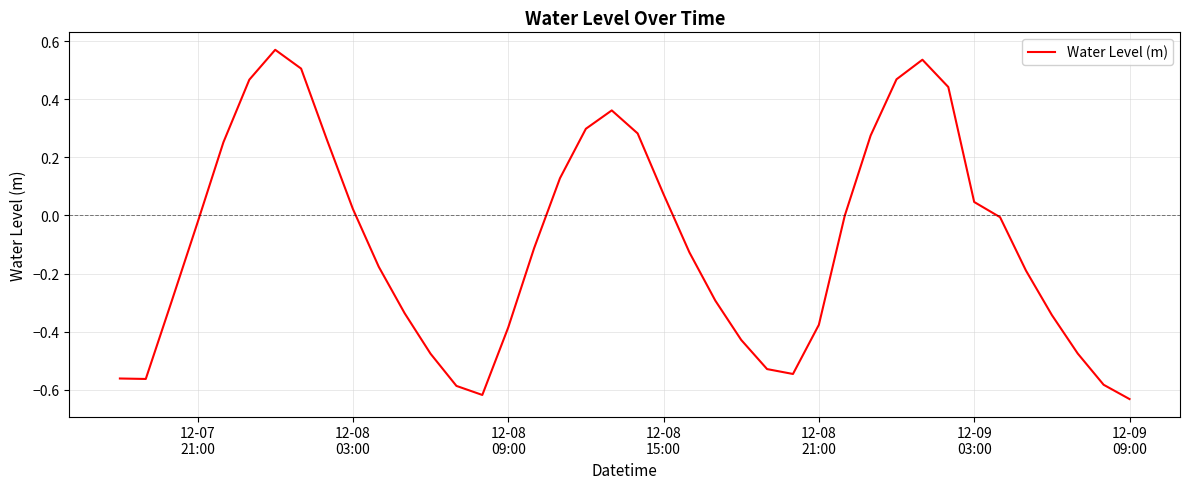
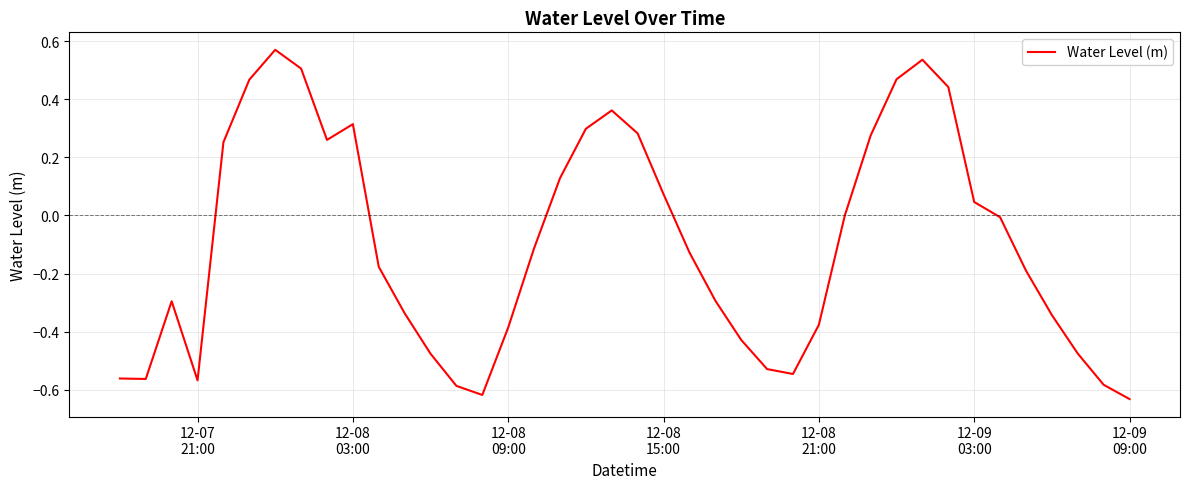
12-07 21:00: -0.02 -> -0.57
12-08 03:00: 0.02 -> 0.31
